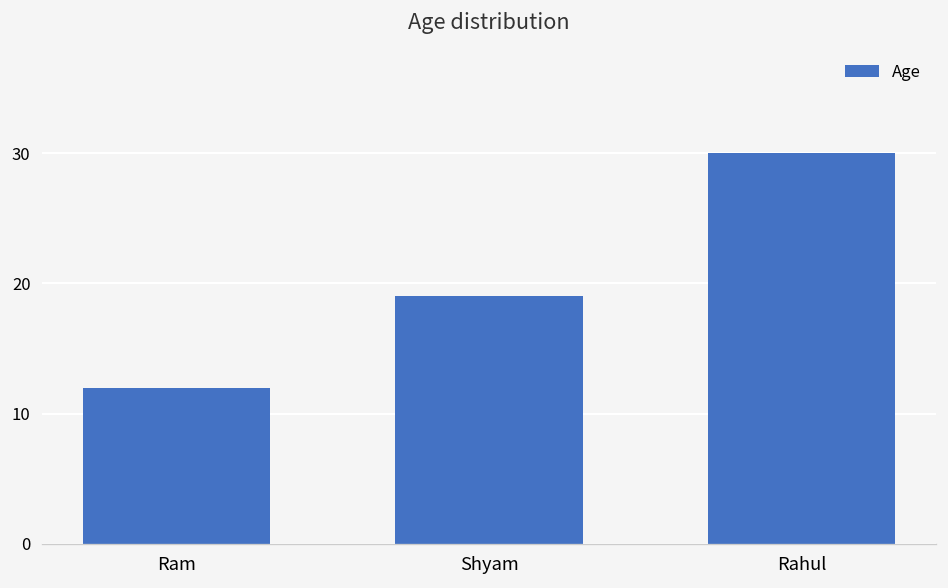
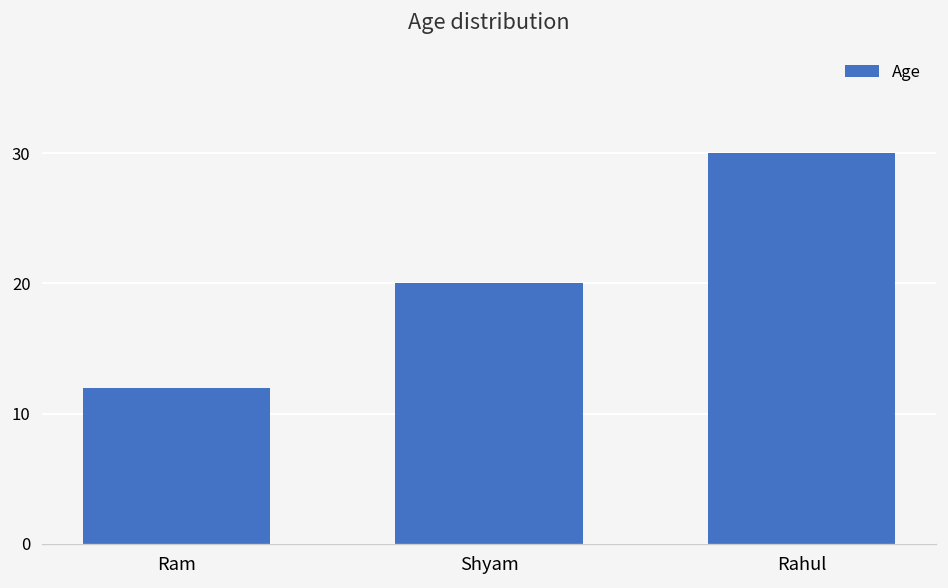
Shyam: 19 -> 20
